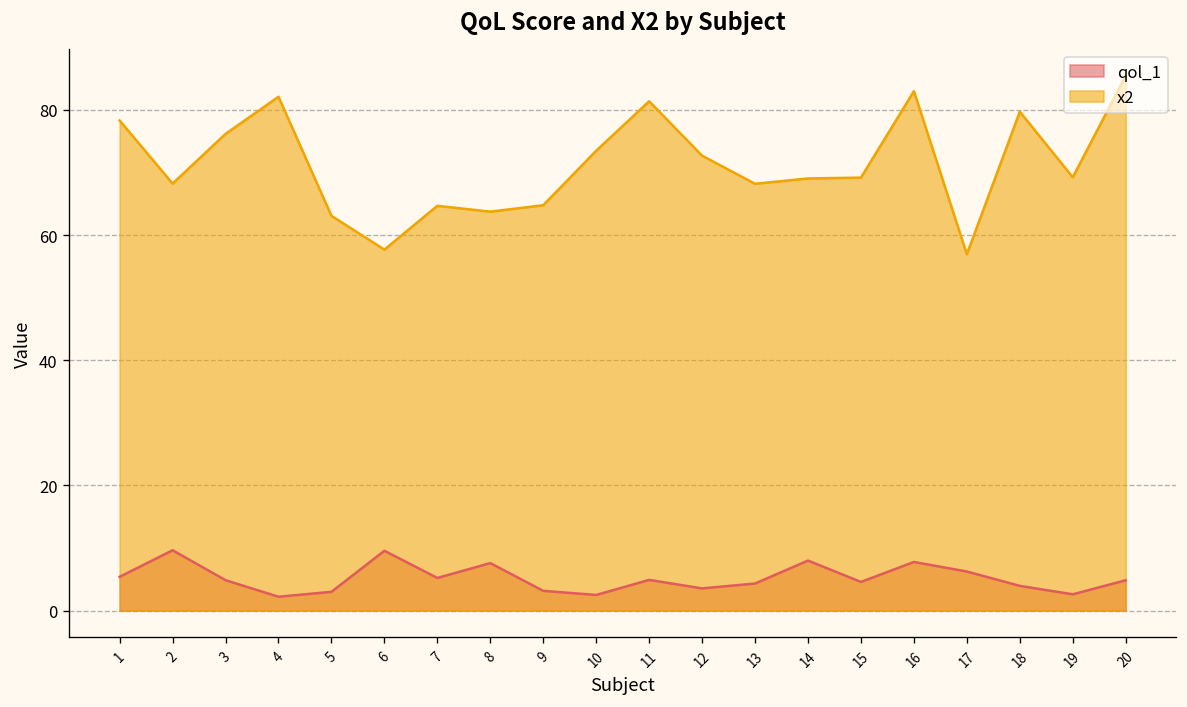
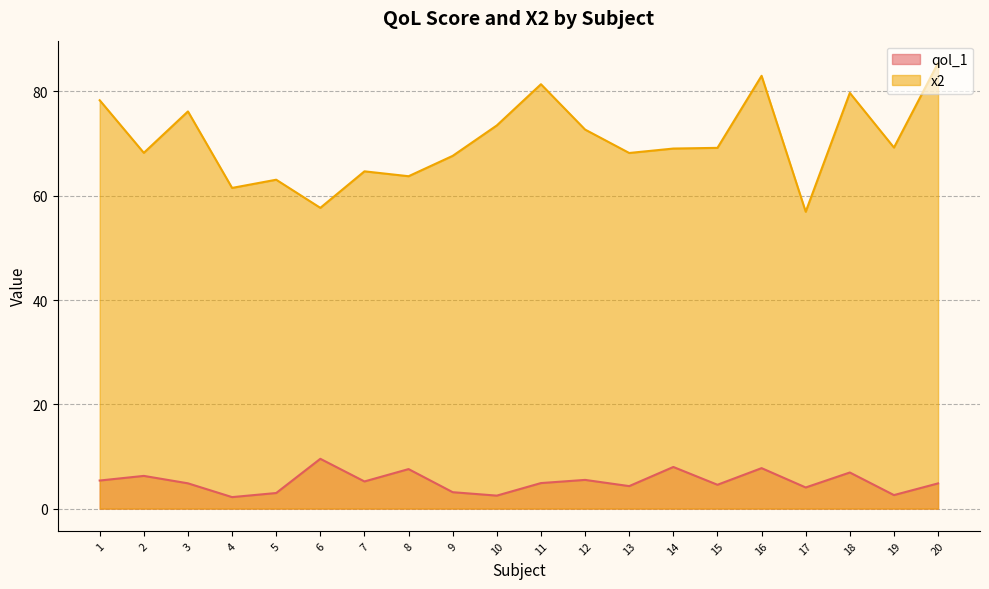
qol_1, 2: 10 -> 6
x2, 4: 82 -> 62
x2, 9: 65 -> 68
qol_1, 12: 4 -> 6
qol_1, 17: 6 -> 4
qol_1, 18: 4 -> 7
